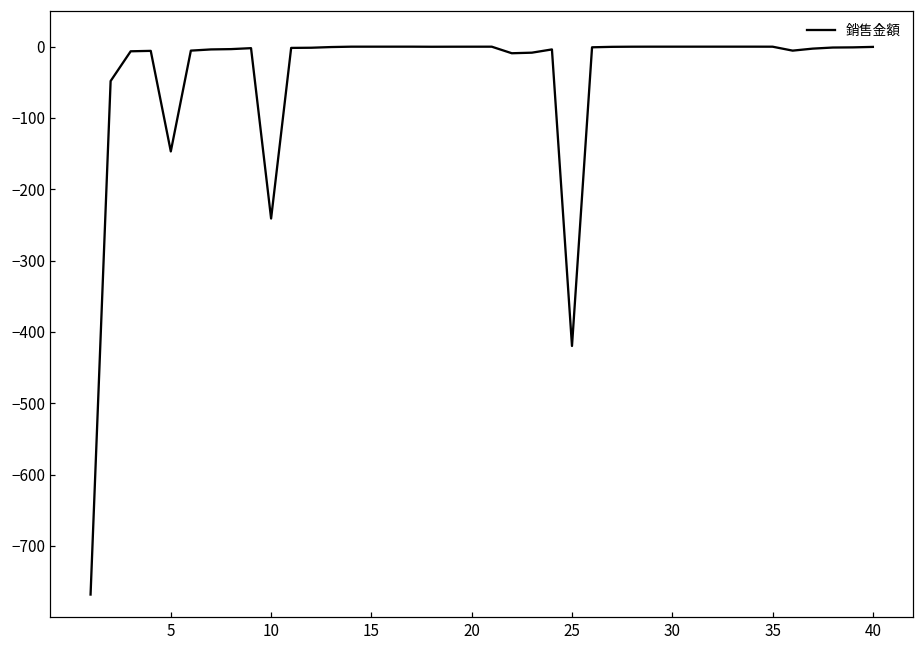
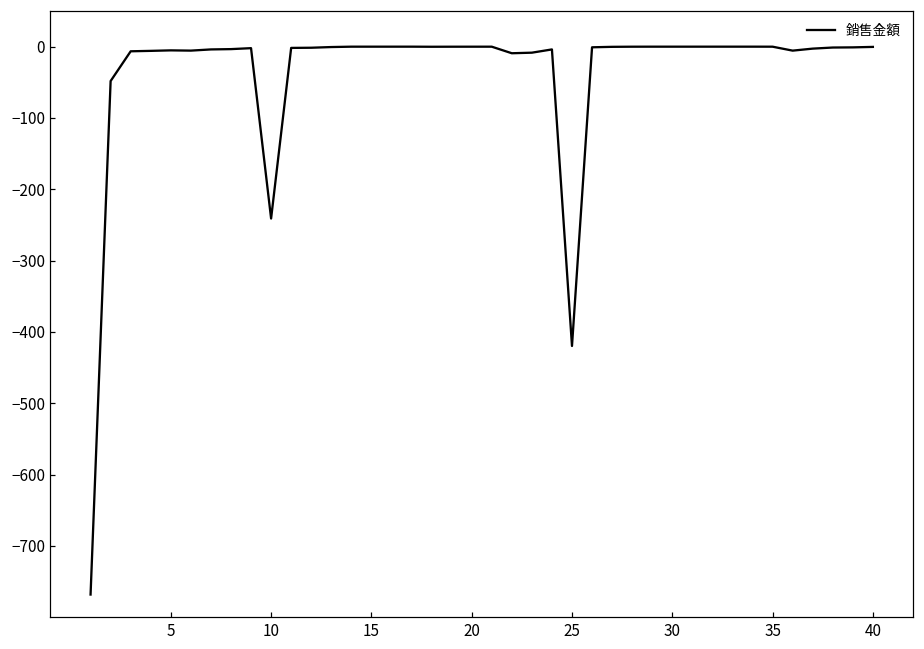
5: -150 -> -10
